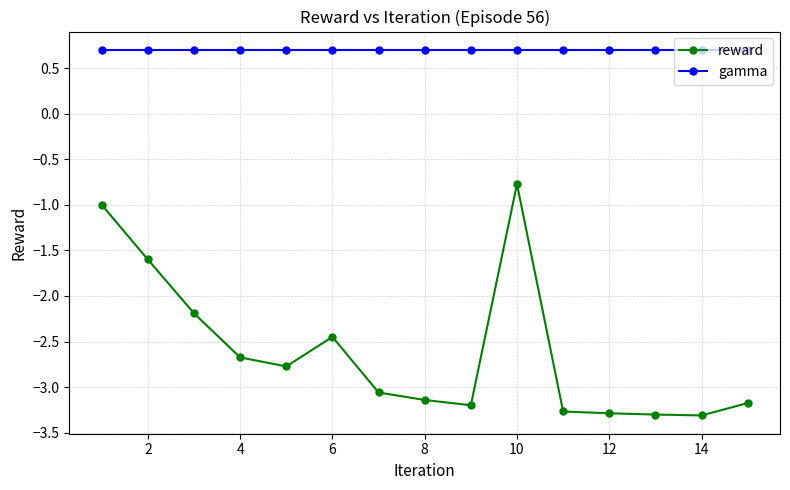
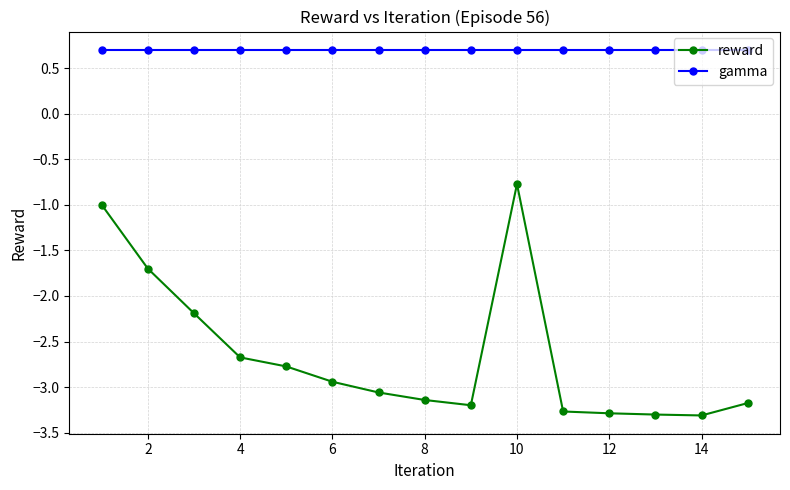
reward, 2: -1.6 -> -1.7
reward, 6: -2.4 -> -2.9
